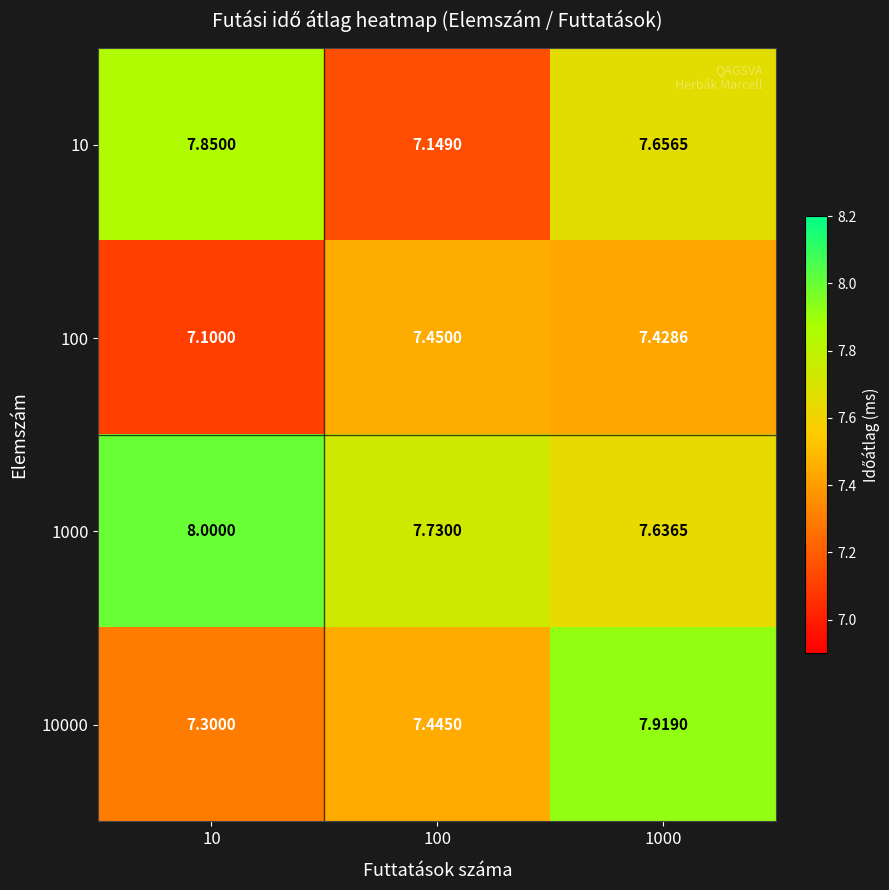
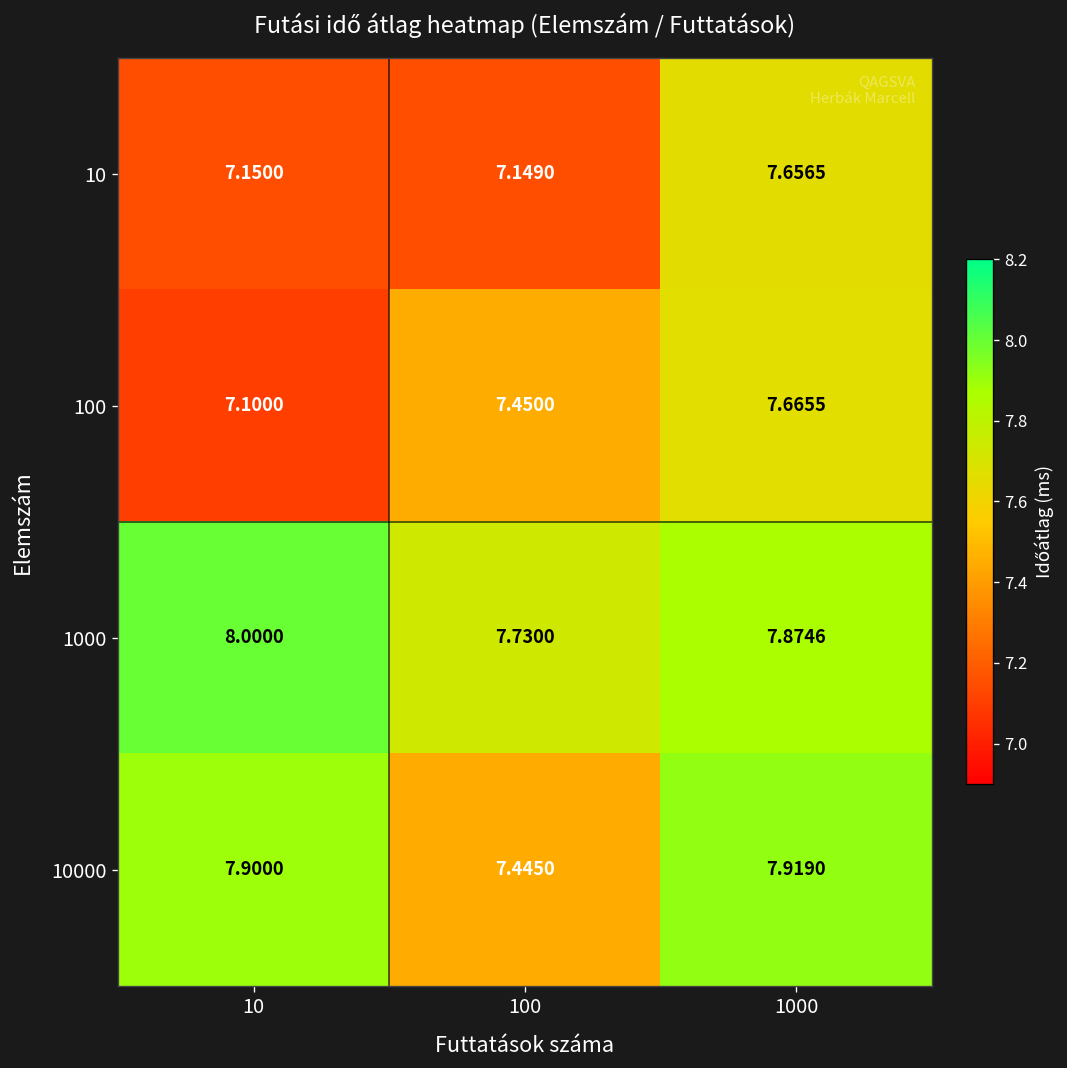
10, 10: 7.8500 -> 7.1500
100, 1000: 7.4286 -> 7.6655
1000, 1000: 7.6365 -> 7.8746
10000, 10: 7.3000 -> 7.9000
